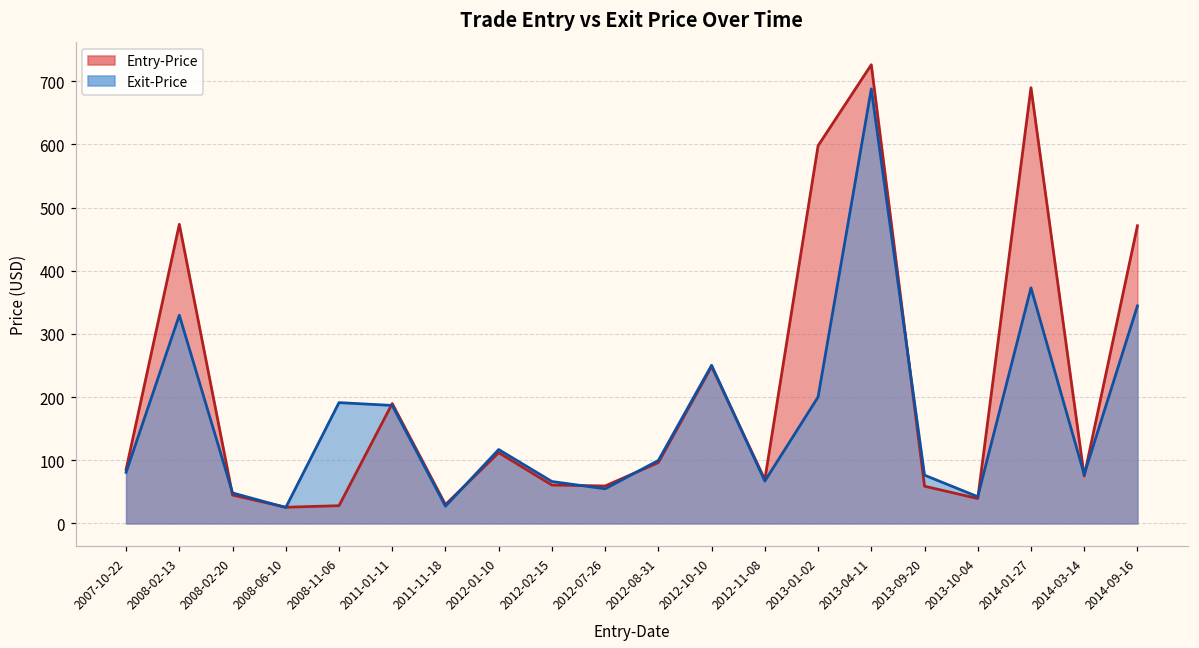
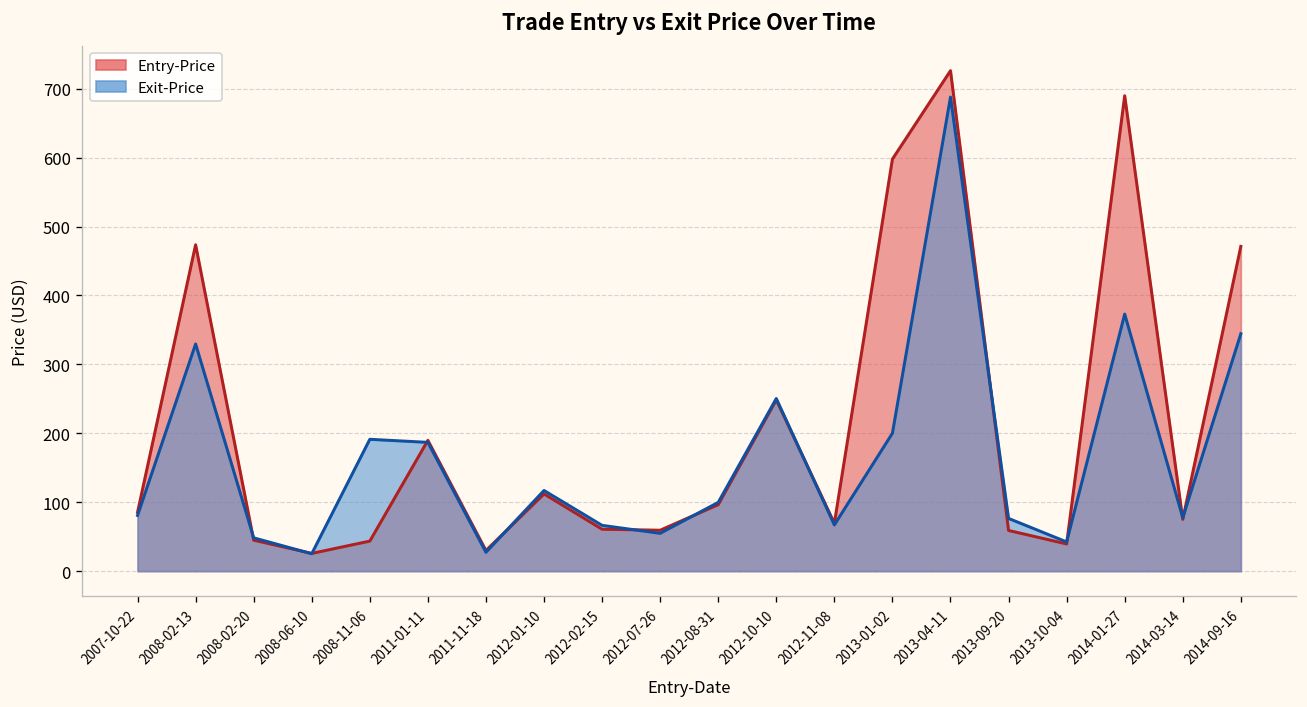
Entry-Price, 2008-11-06: 30 -> 40
